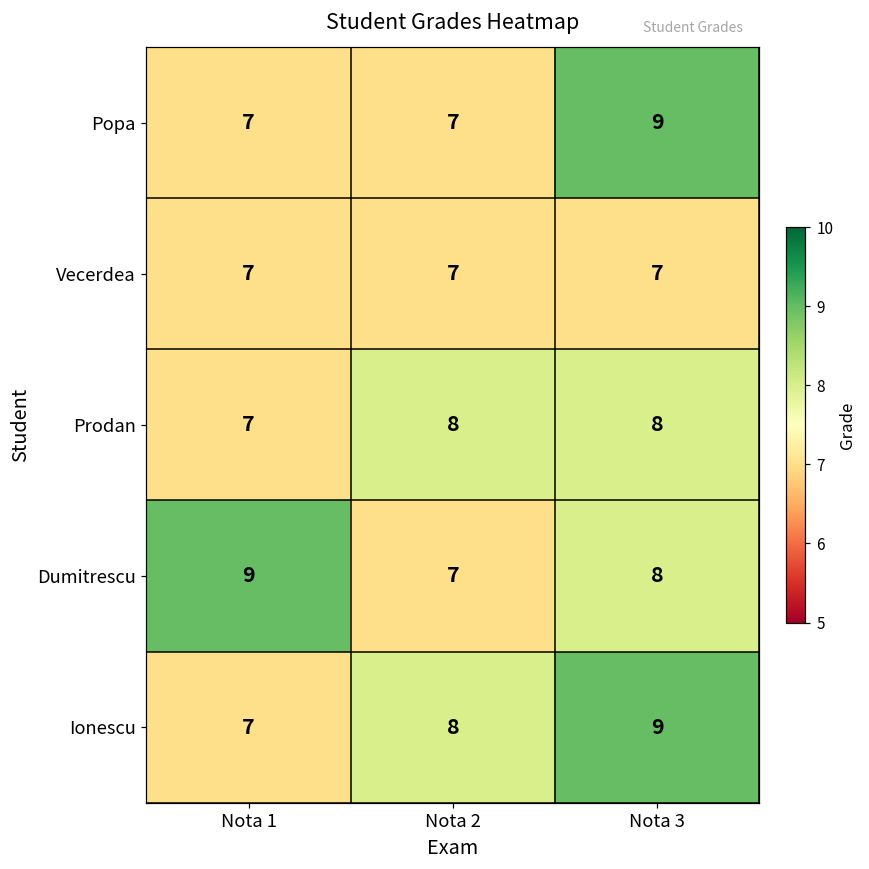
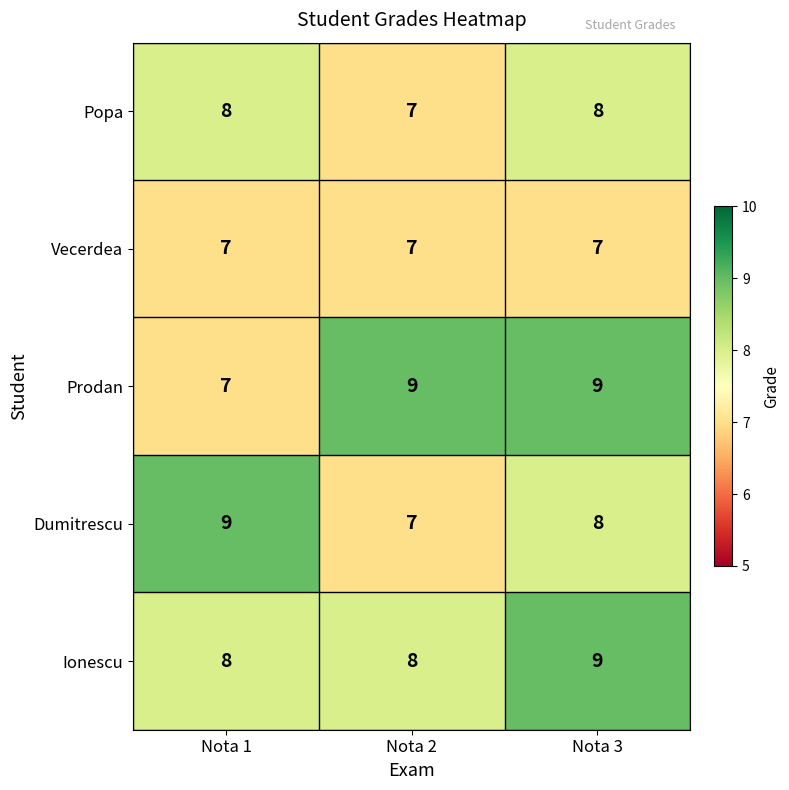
Popa, Nota 1: 7 -> 8
Popa, Nota 3: 9 -> 8
Prodan, Nota 2: 8 -> 9
Prodan, Nota 3: 8 -> 9
Ionescu, Nota 1: 7 -> 8
